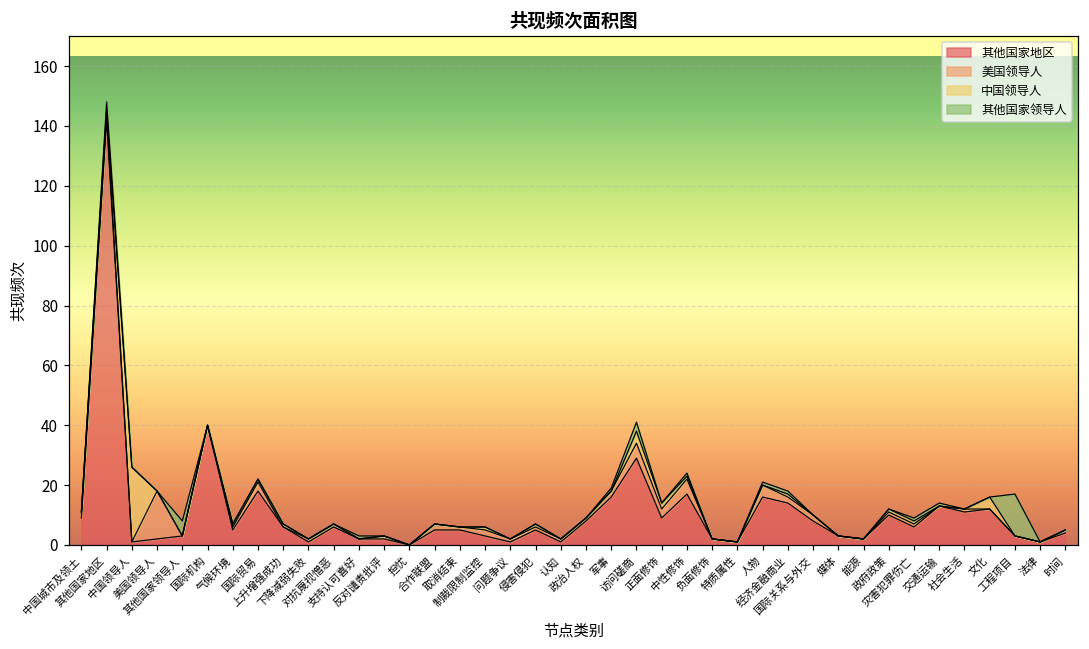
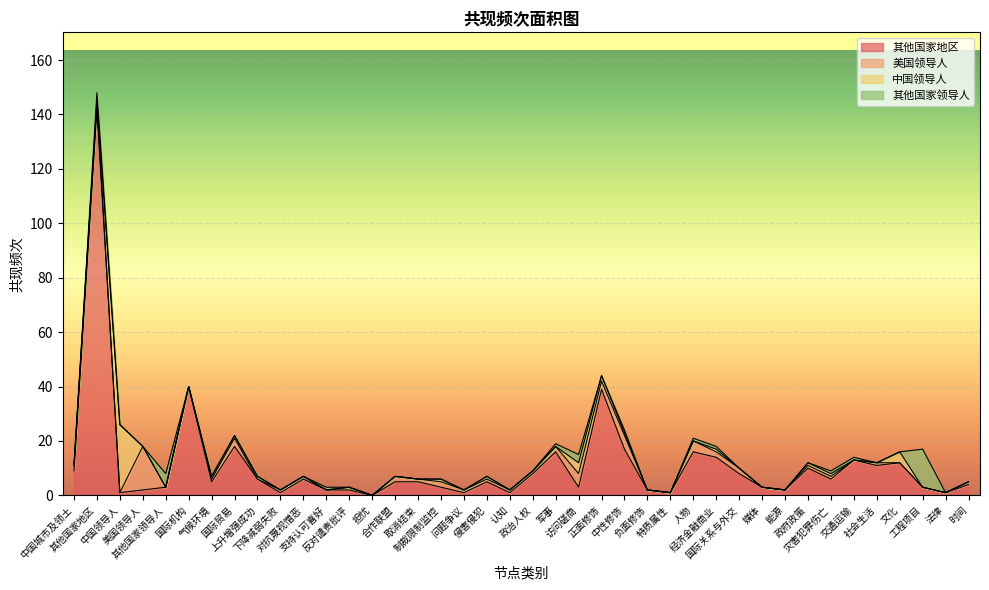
其他国家地区, 访问磋商: 29 -> 3
其他国家地区, 正面修饰: 9 -> 39
